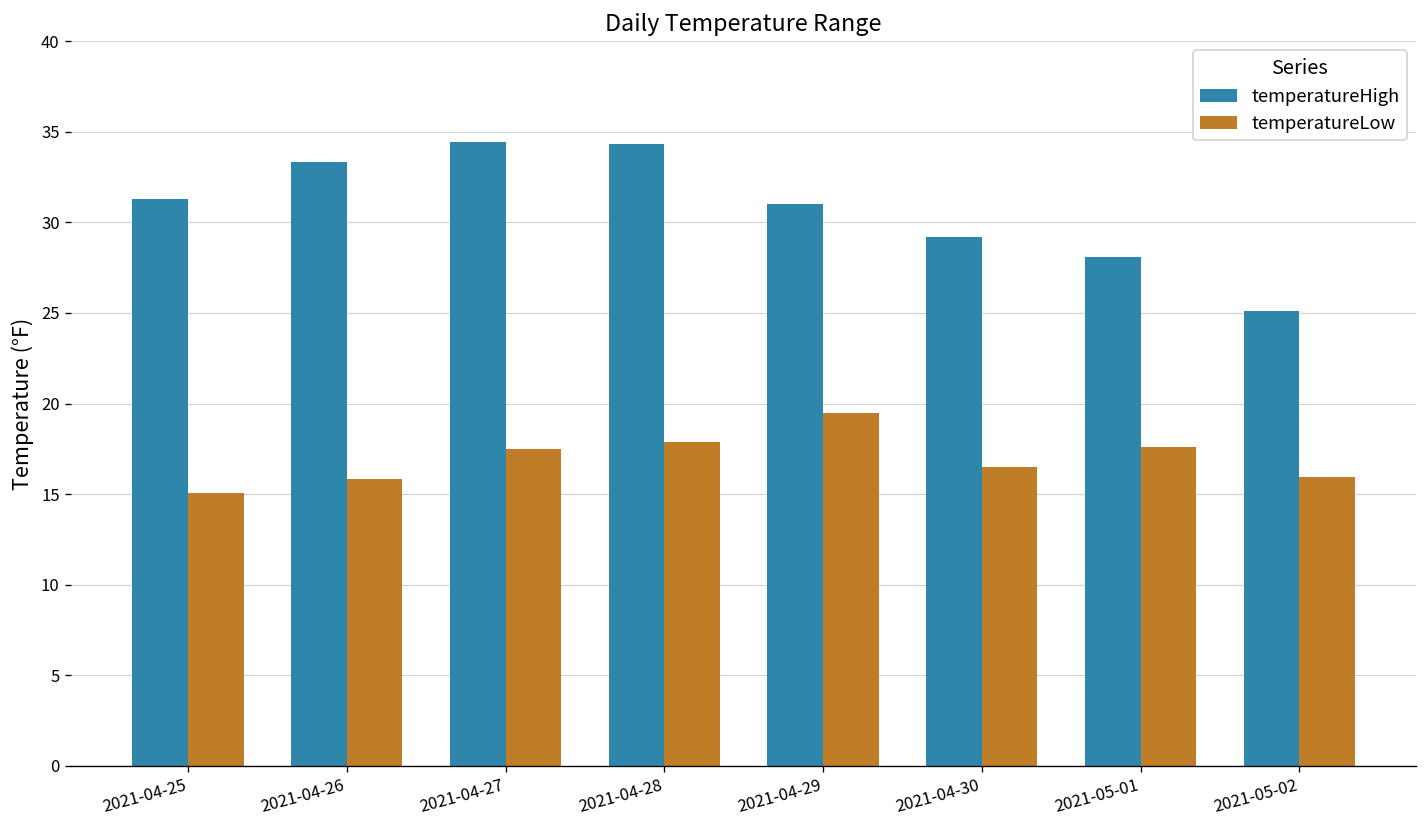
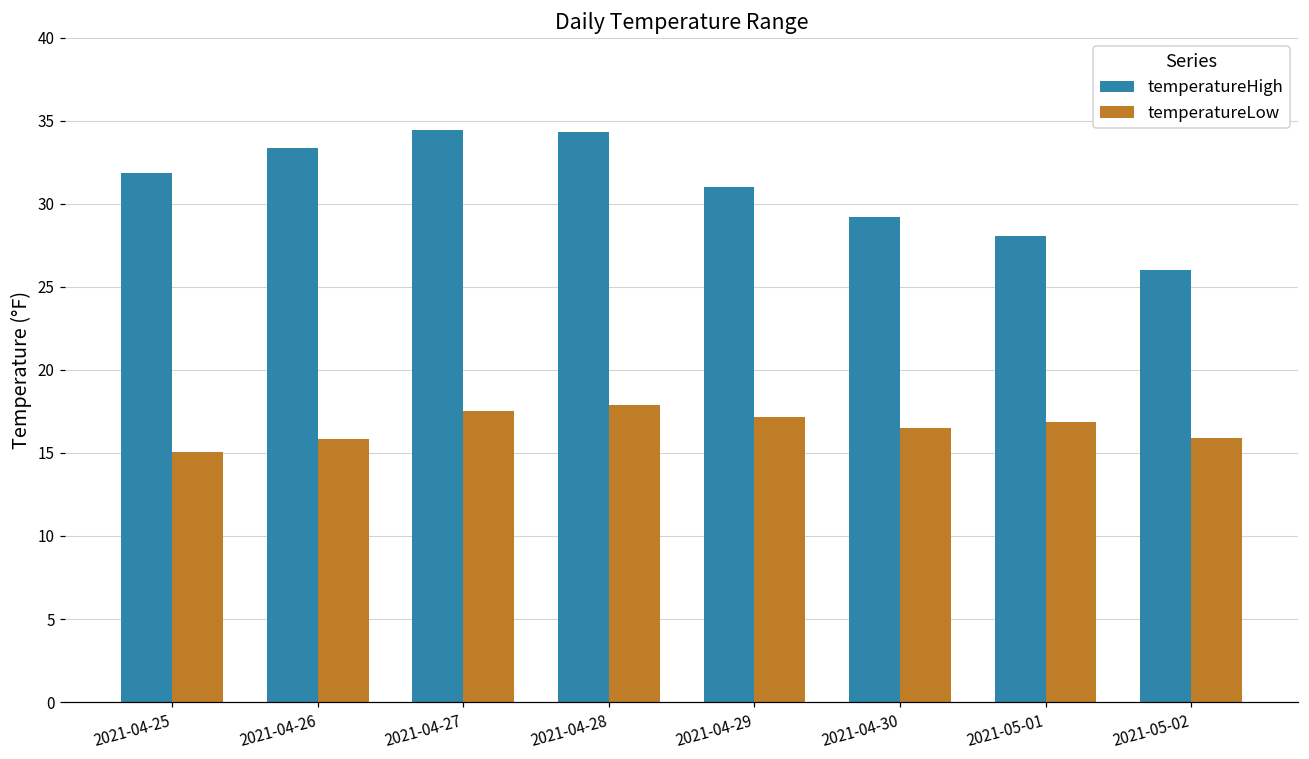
temperatureHigh, 2021-04-25: 31.3 -> 31.9
temperatureLow, 2021-04-29: 19.5 -> 17.1
temperatureLow, 2021-05-01: 17.6 -> 16.9
temperatureHigh, 2021-05-02: 25.1 -> 26.0
